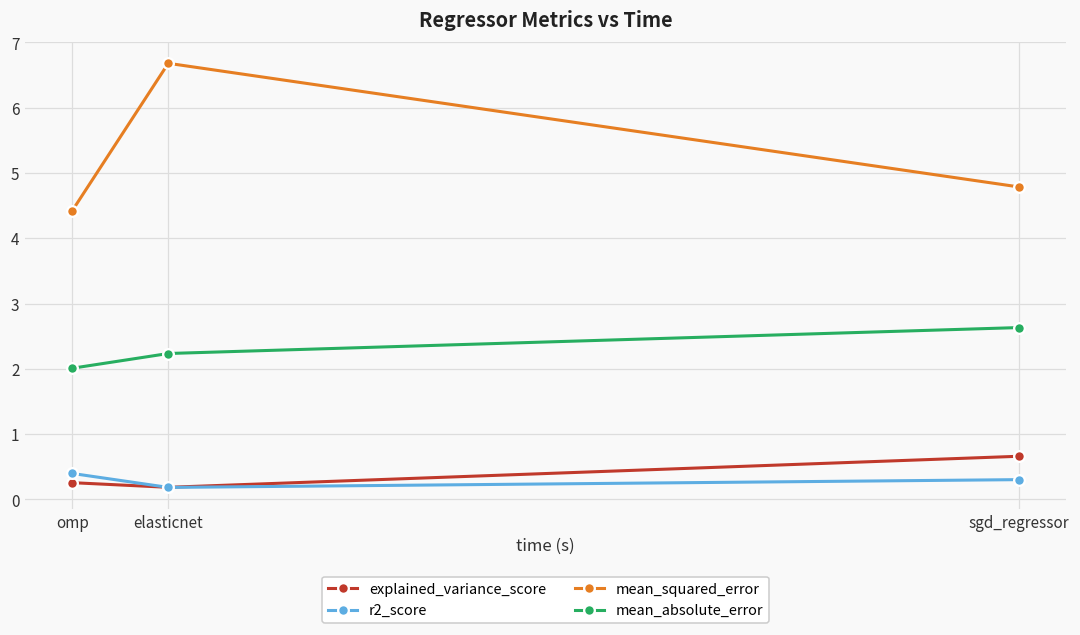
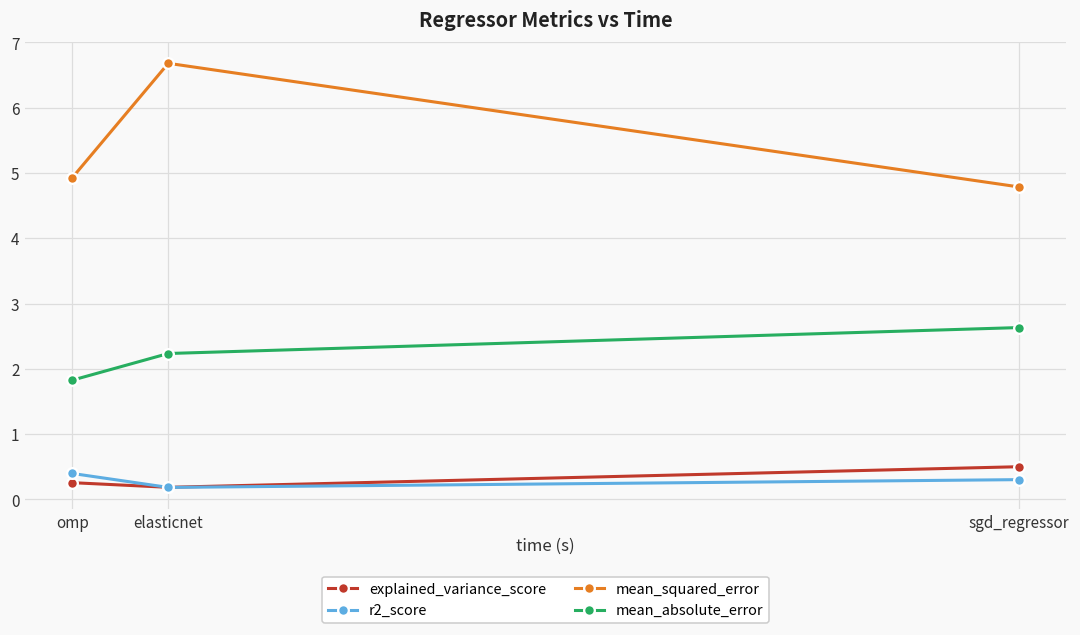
mean_squared_error, omp: 4.4 -> 4.9
mean_absolute_error, omp: 2.0 -> 1.8
explained_variance_score, sgd_regressor: 0.7 -> 0.5
